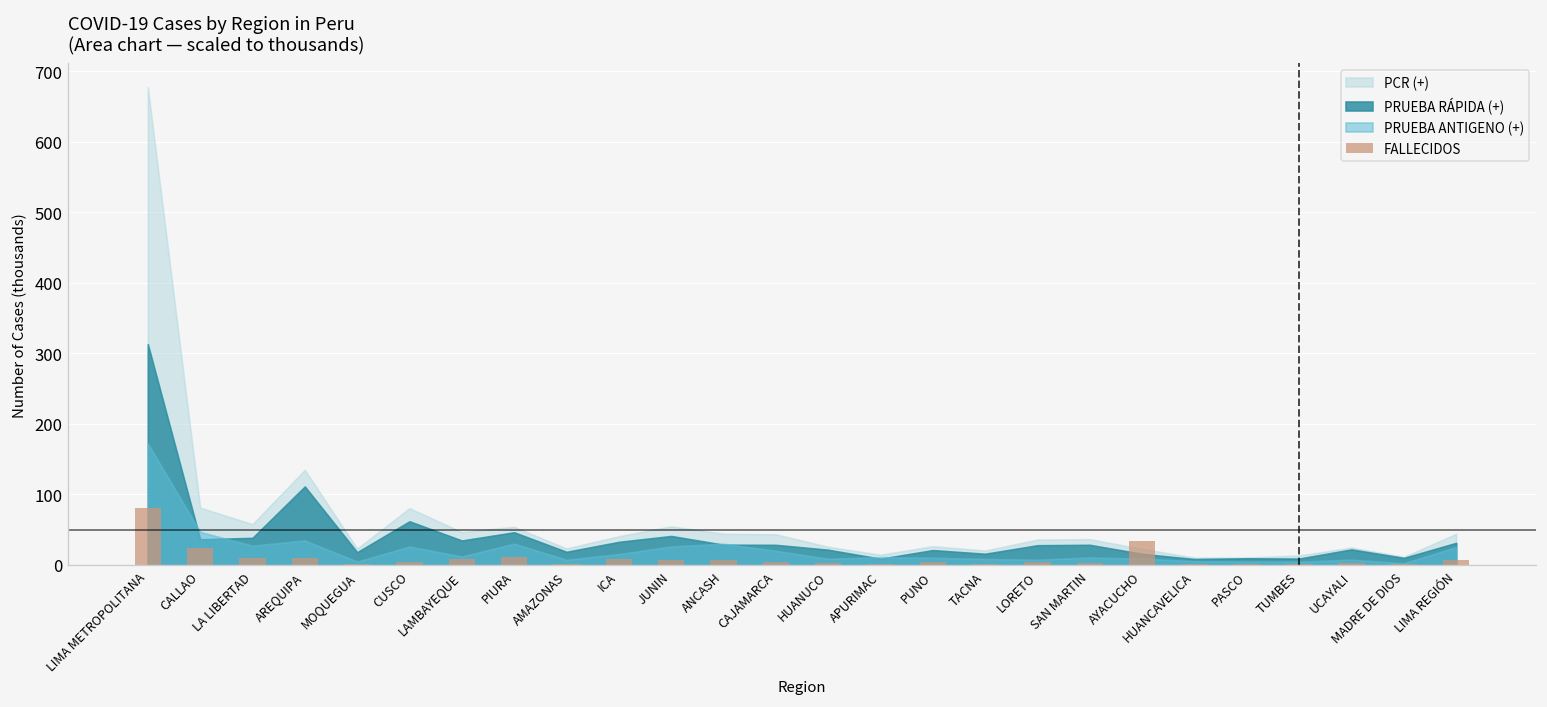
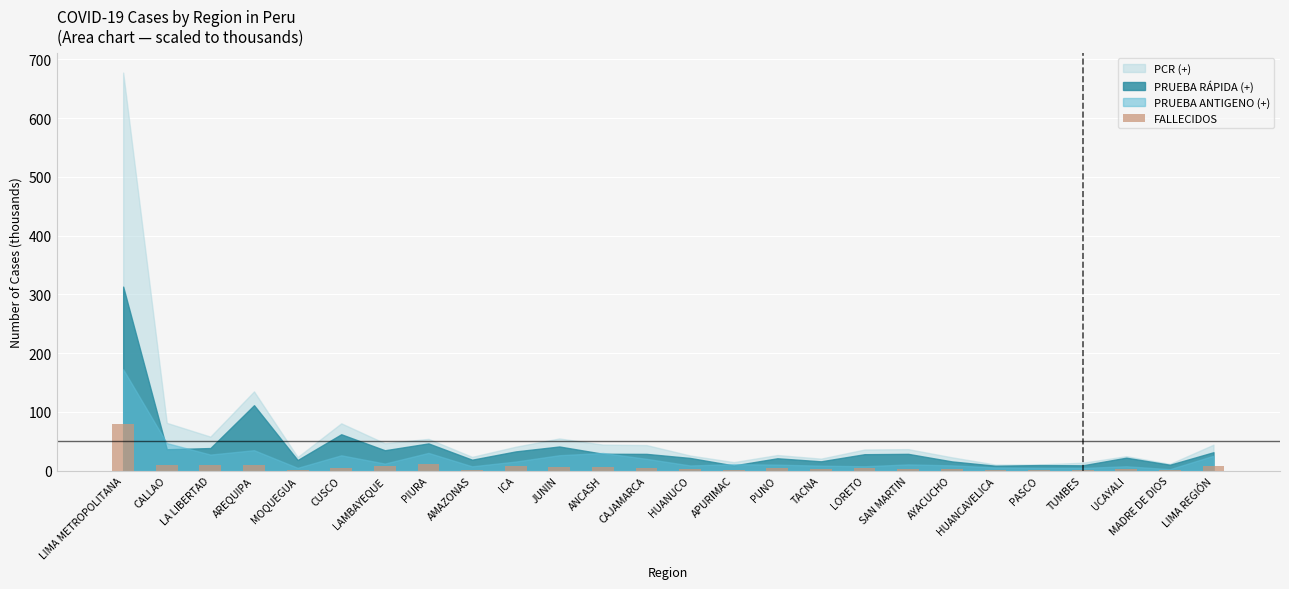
FALLECIDOS, CALLAO: 20 -> 10
FALLECIDOS, AYACUCHO: 30 -> 0
